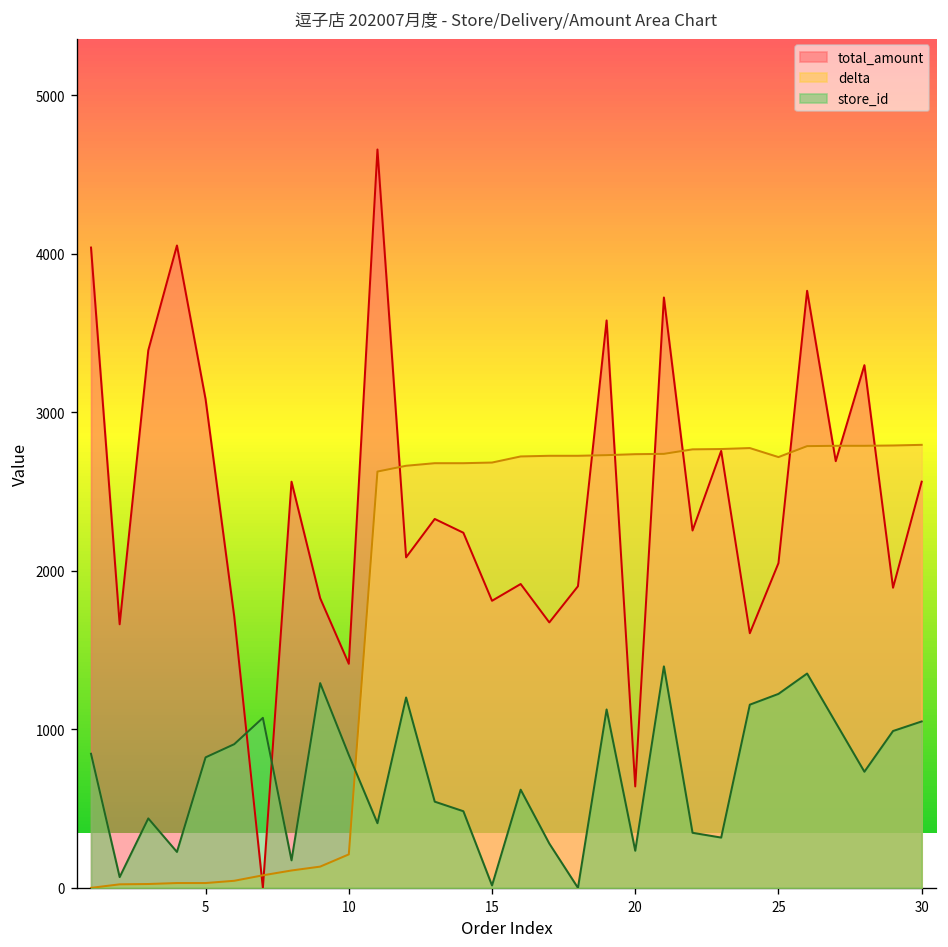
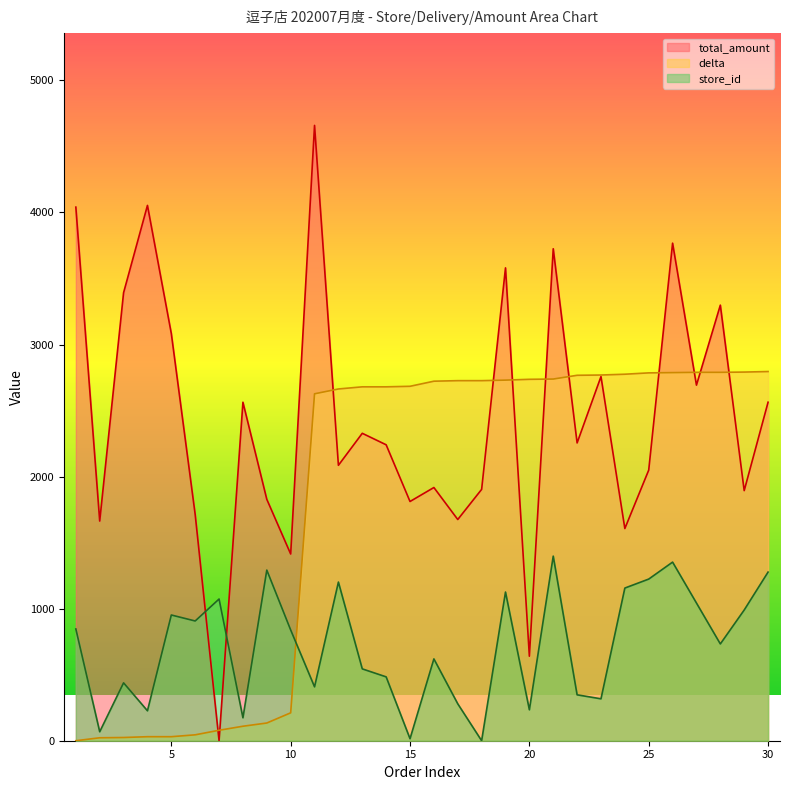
store_id, 5: 820 -> 950
delta, 25: 2720 -> 2790
store_id, 30: 1050 -> 1280
